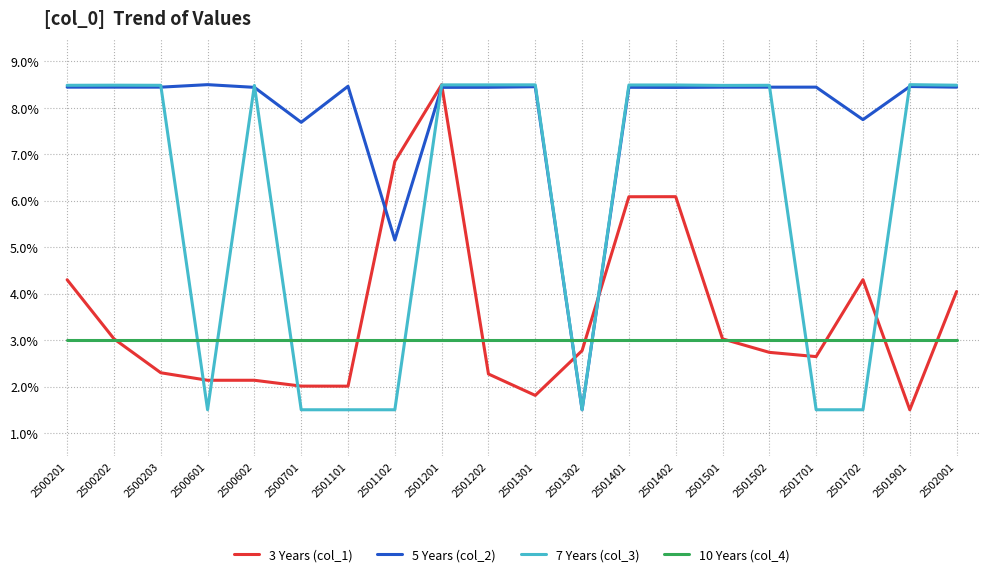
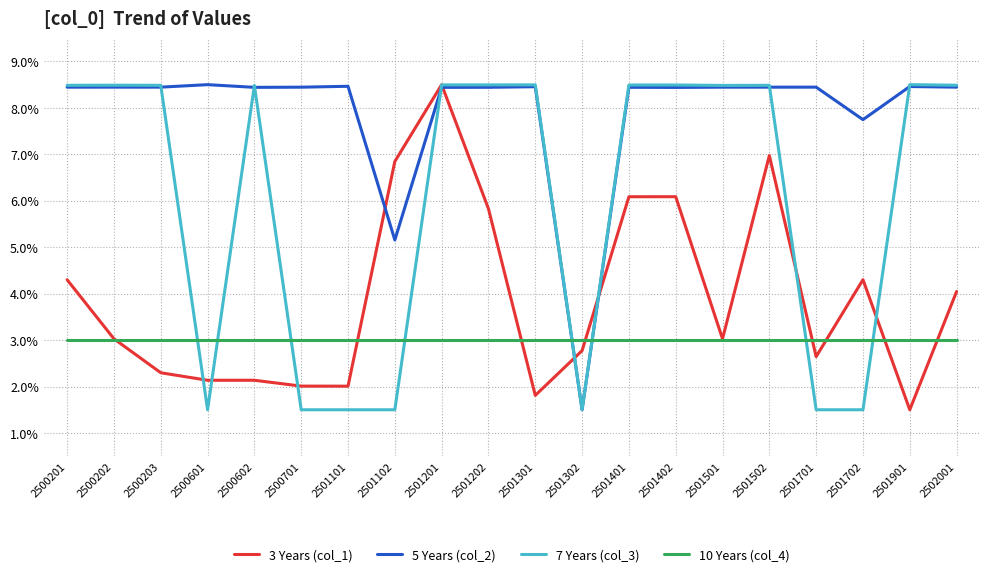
5 Years (col_2), 2500701: 7.7% -> 8.4%
3 Years (col_1), 2501202: 2.3% -> 5.8%
3 Years (col_1), 2501502: 2.7% -> 7.0%
